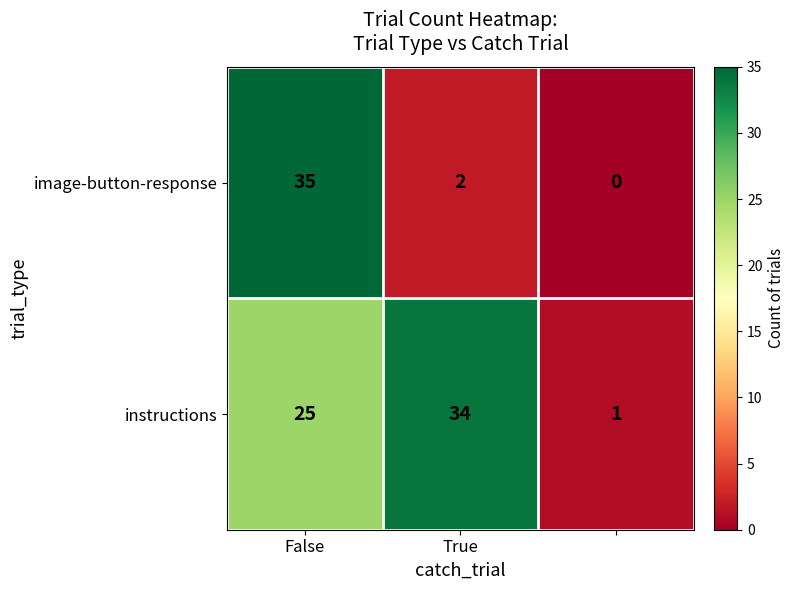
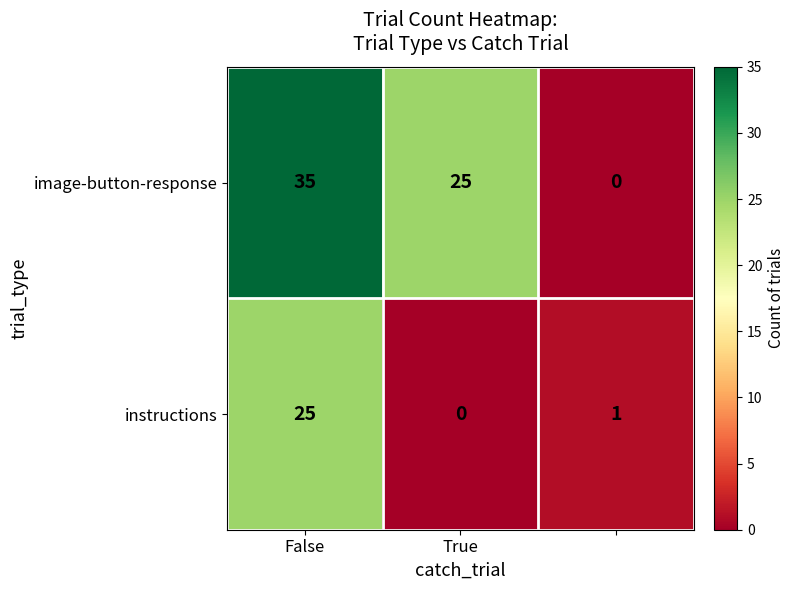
image-button-response, True: 2 -> 25
instructions, True: 34 -> 0
